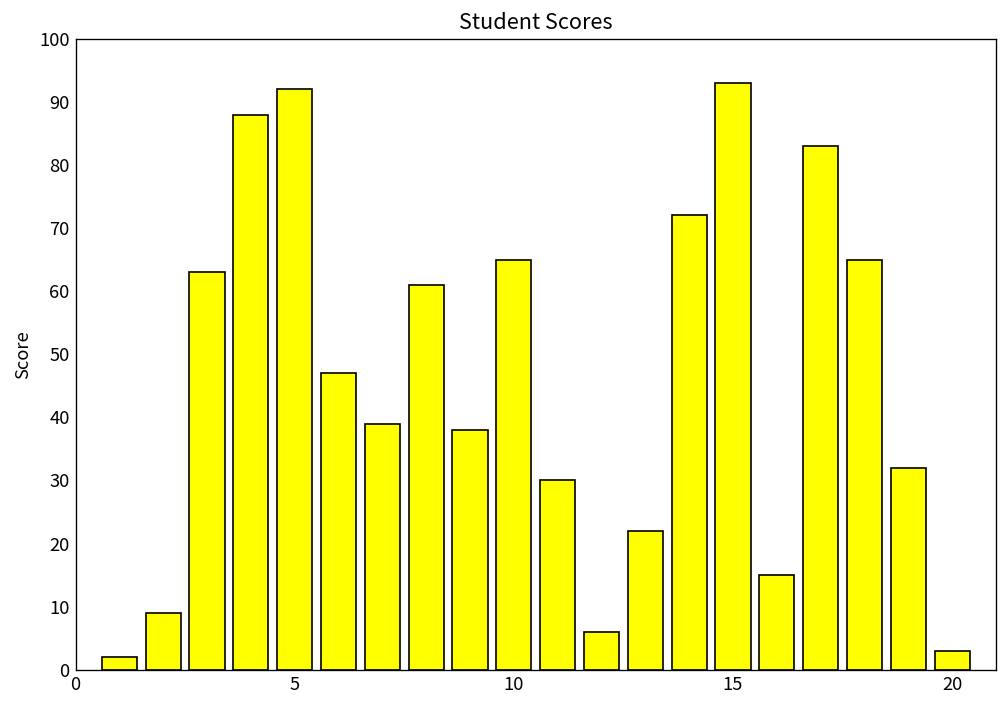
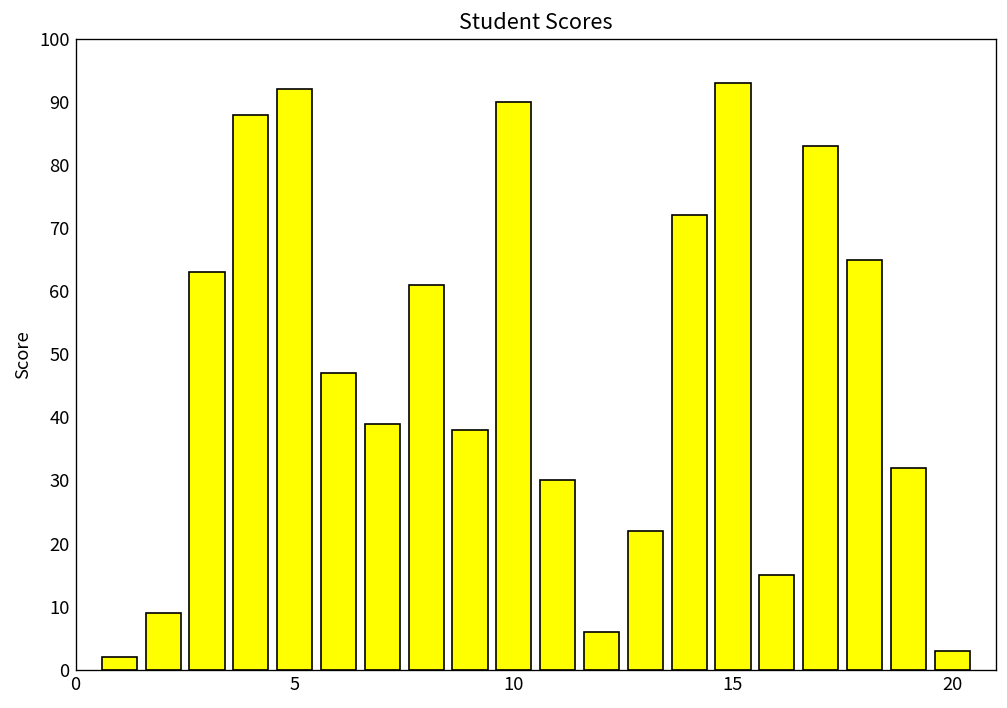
10: 65 -> 90
